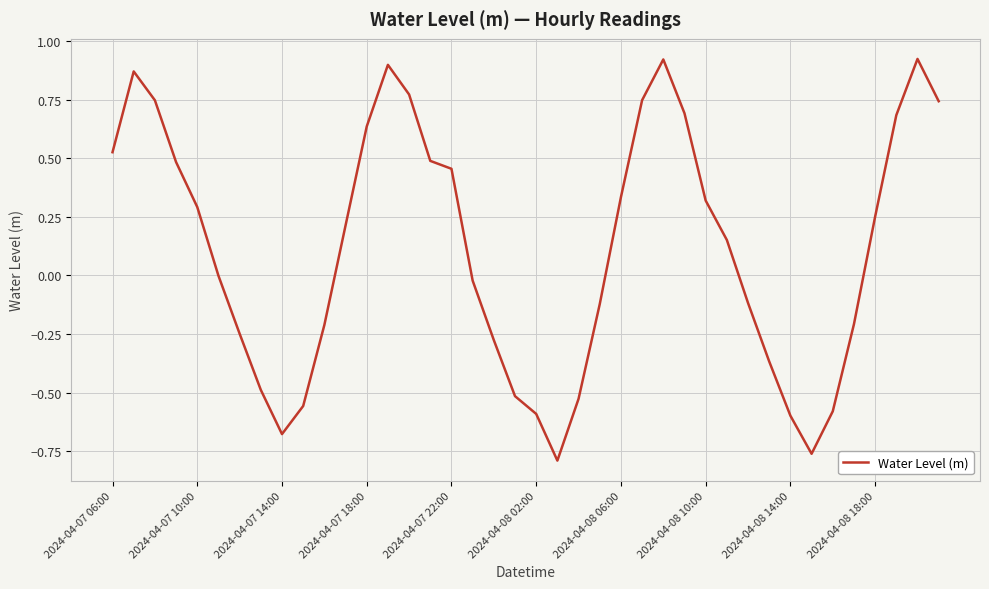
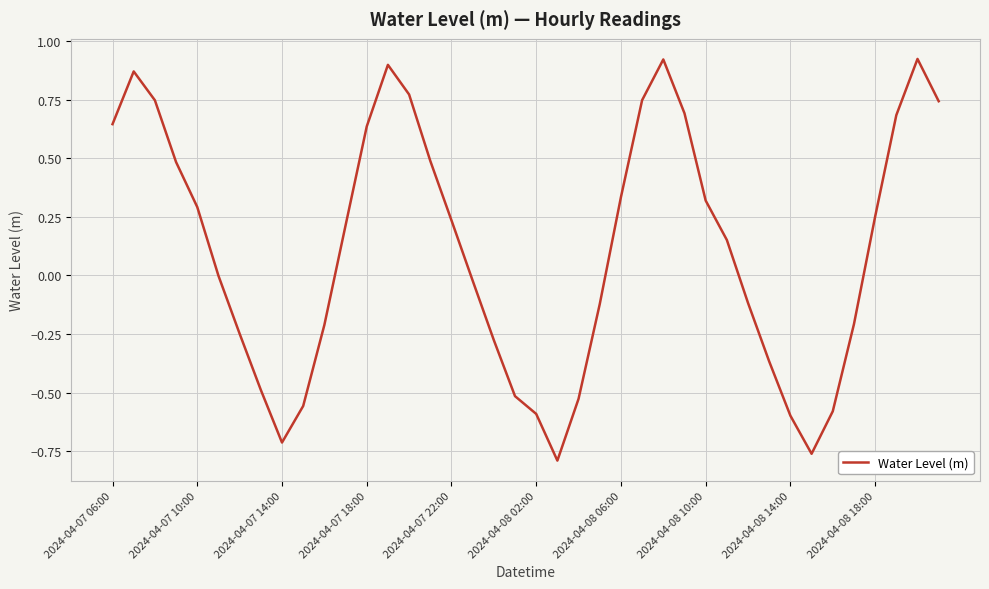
2024-04-07 06:00: 0.53 -> 0.65
2024-04-07 14:00: -0.68 -> -0.71
2024-04-07 22:00: 0.46 -> 0.24
